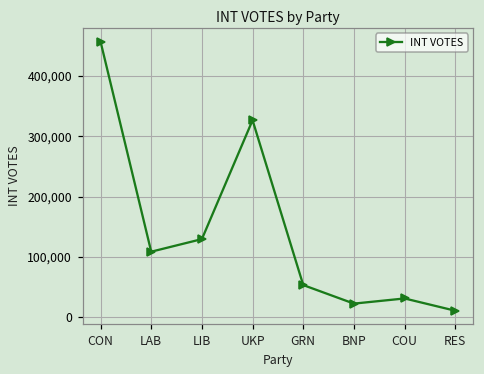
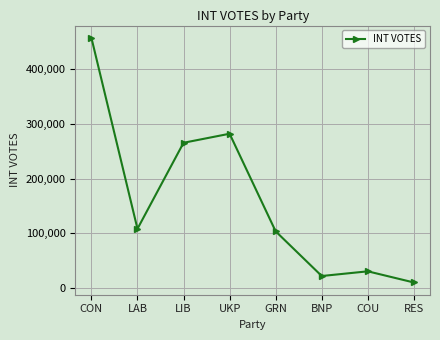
LIB: 130,000 -> 270,000
UKP: 330,000 -> 280,000
GRN: 50,000 -> 100,000
